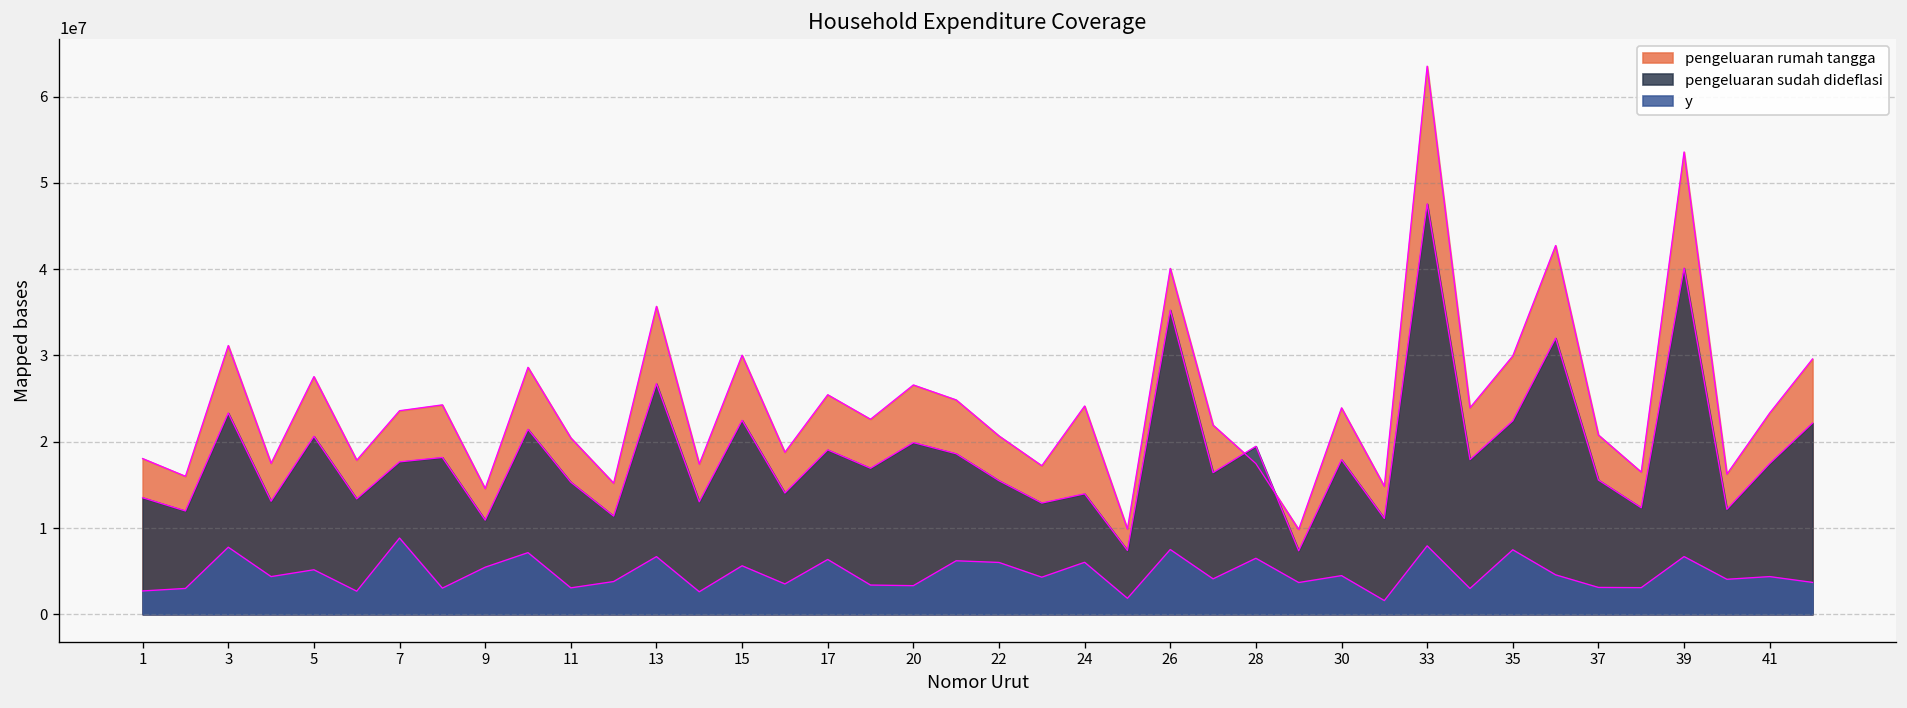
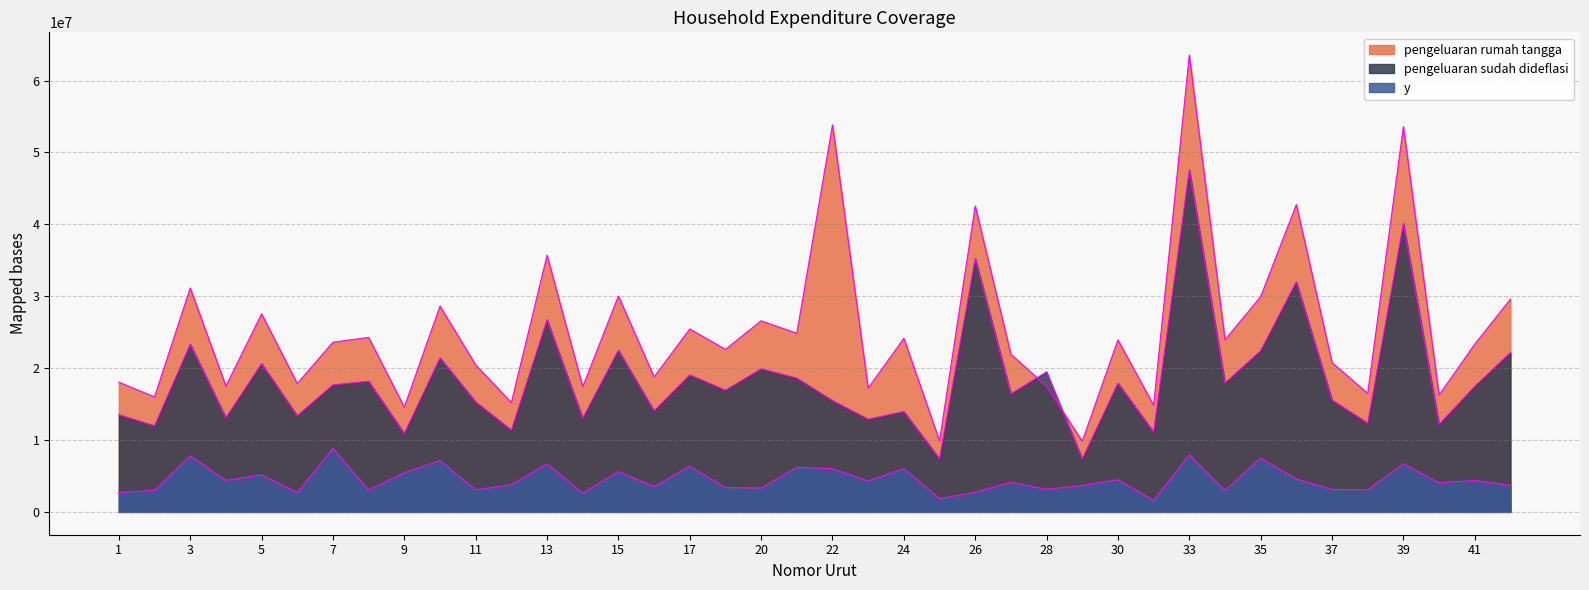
pengeluaran rumah tangga, 22: 21000000 -> 54000000
pengeluaran rumah tangga, 26: 40000000 -> 43000000
y, 26: 8000000 -> 3000000
y, 28: 6000000 -> 3000000
